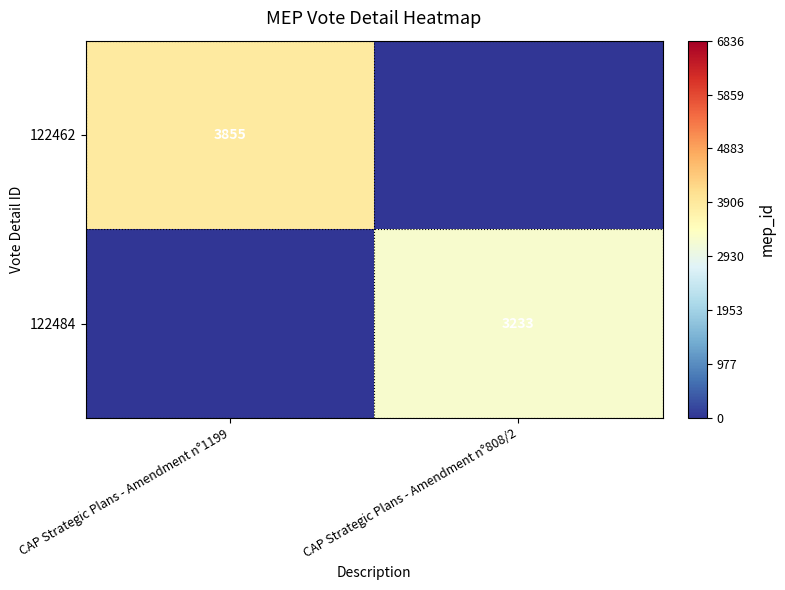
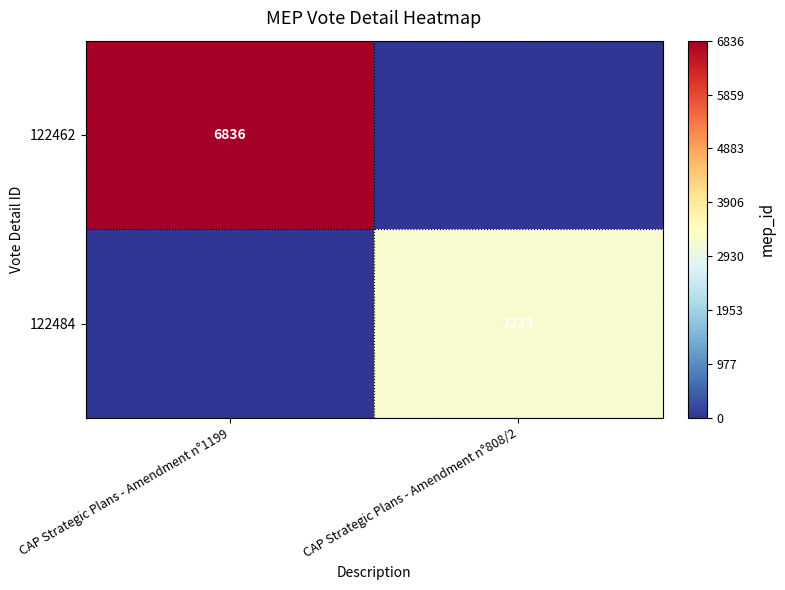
122462, CAP Strategic Plans - Amendment n°1199: 3855 -> 6836
